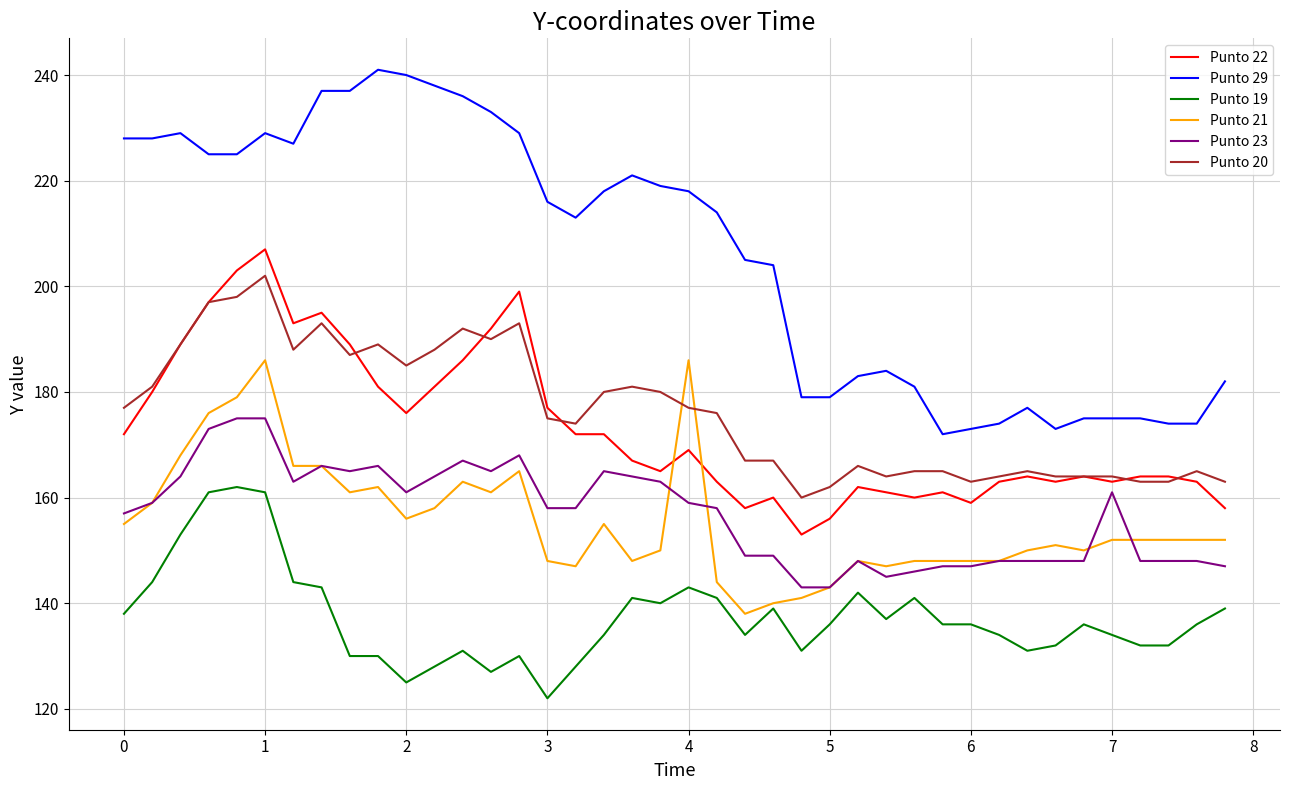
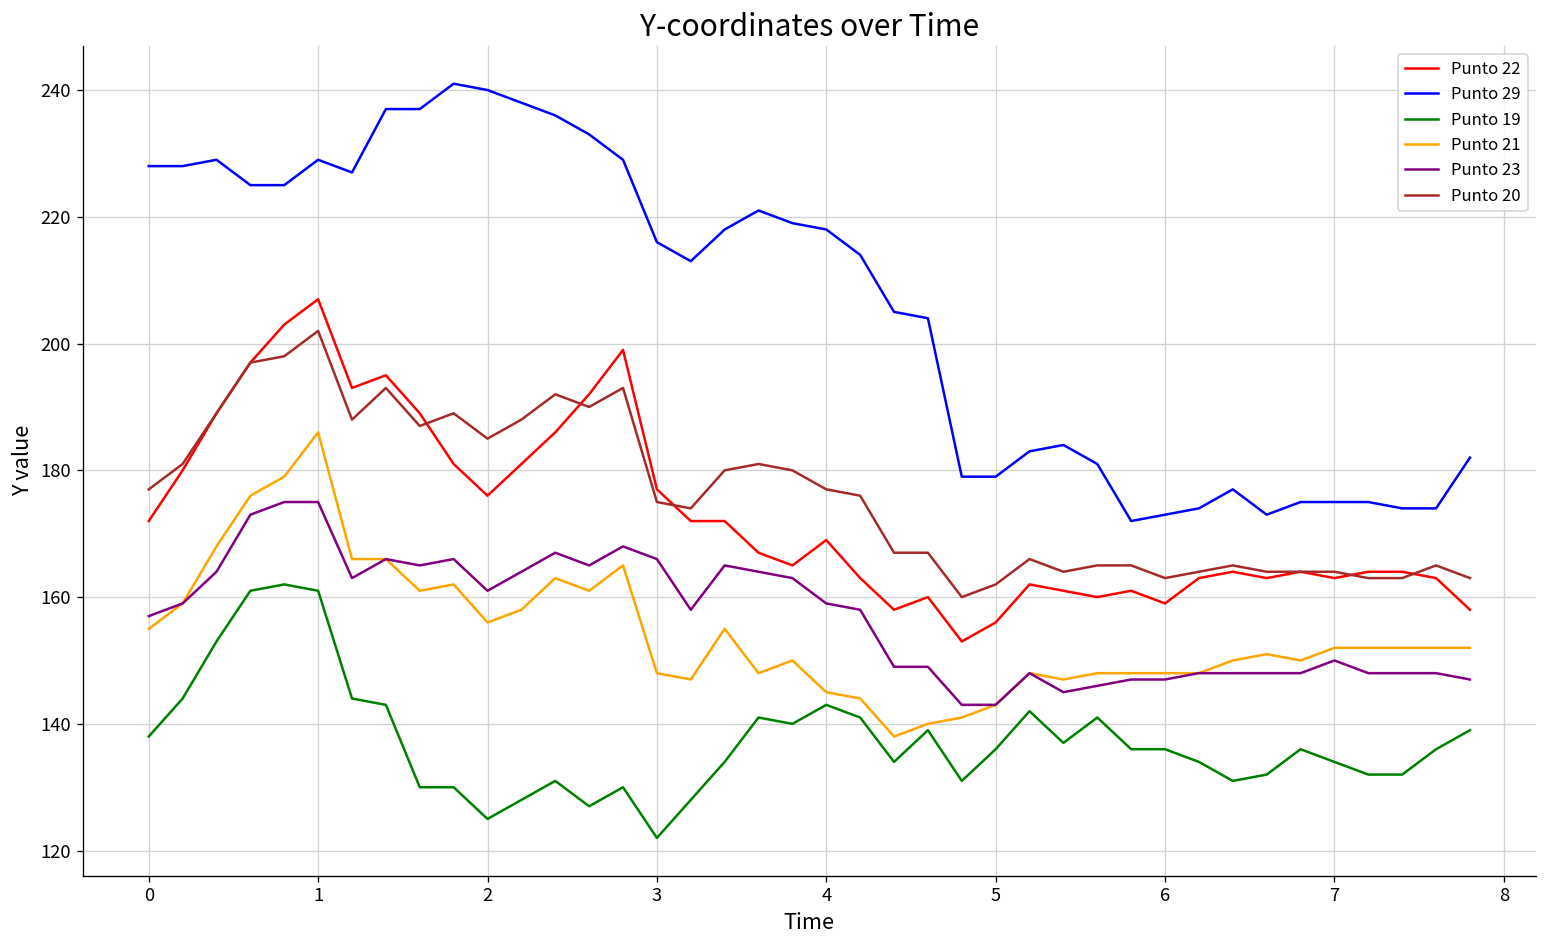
Punto 23, 3: 158 -> 166
Punto 21, 4: 186 -> 145
Punto 23, 7: 161 -> 150
